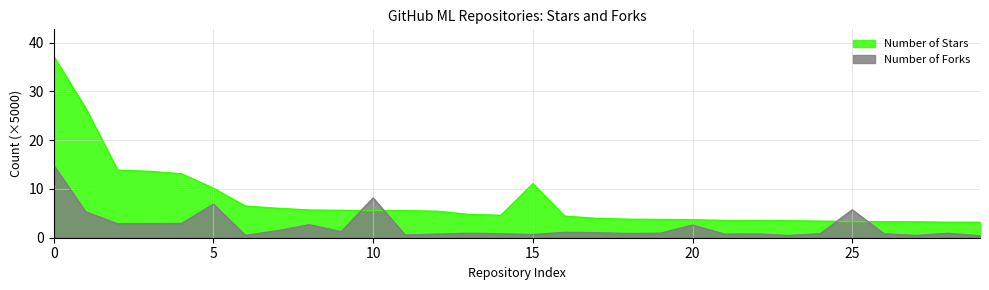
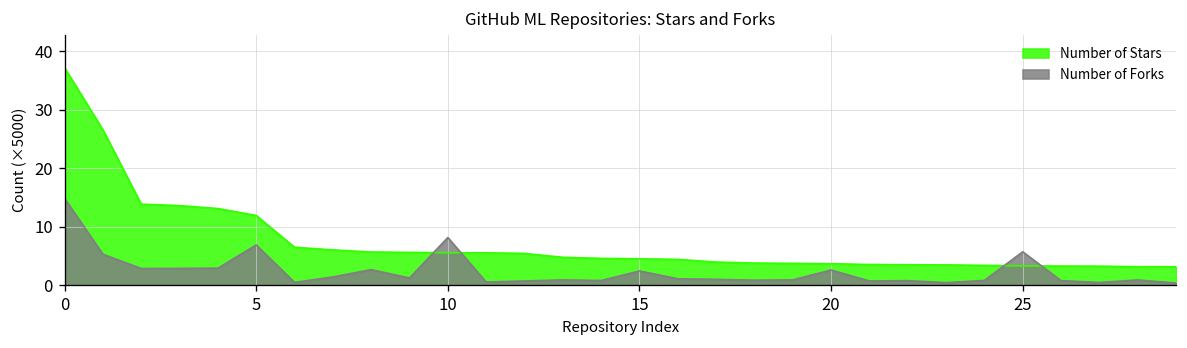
Number of Stars, 5: 10 -> 12
Number of Stars, 15: 11 -> 5
Number of Forks, 15: 1 -> 2
